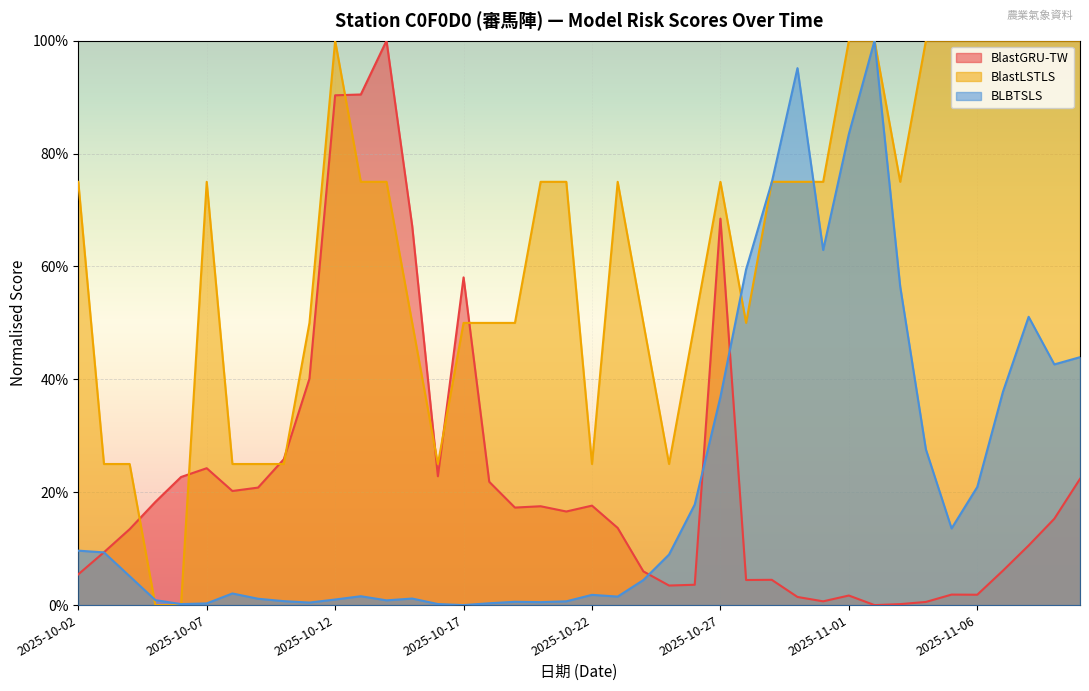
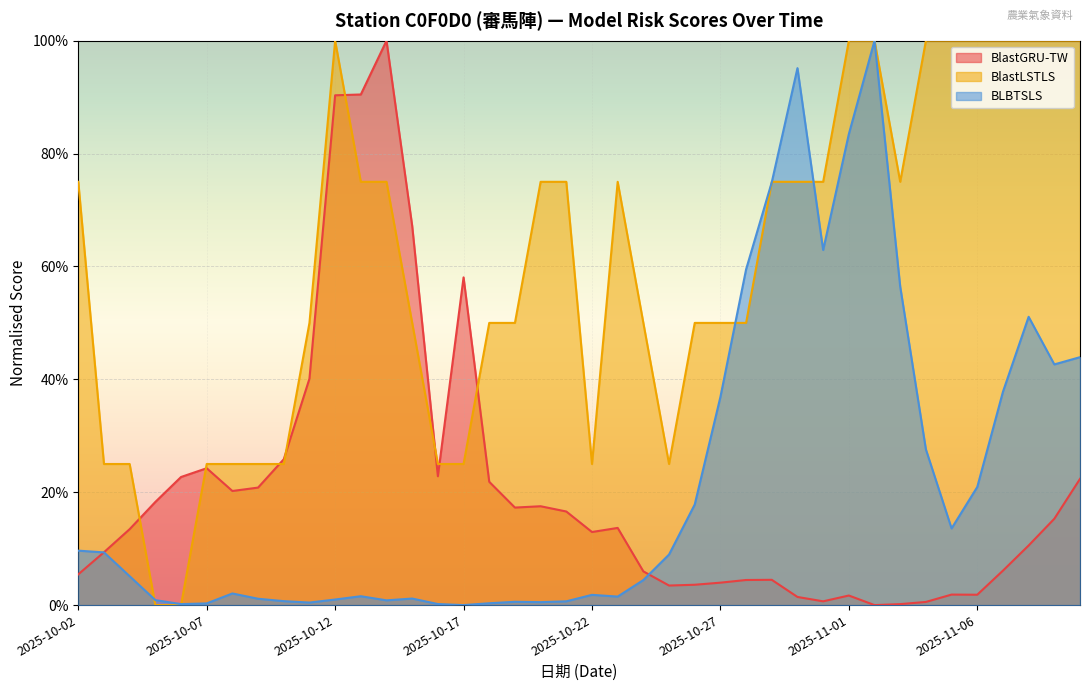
BlastLSTLS, 2025-10-07: 75% -> 25%
BlastLSTLS, 2025-10-17: 50% -> 25%
BlastGRU-TW, 2025-10-22: 18% -> 13%
BlastGRU-TW, 2025-10-27: 68% -> 4%
BlastLSTLS, 2025-10-27: 75% -> 50%
